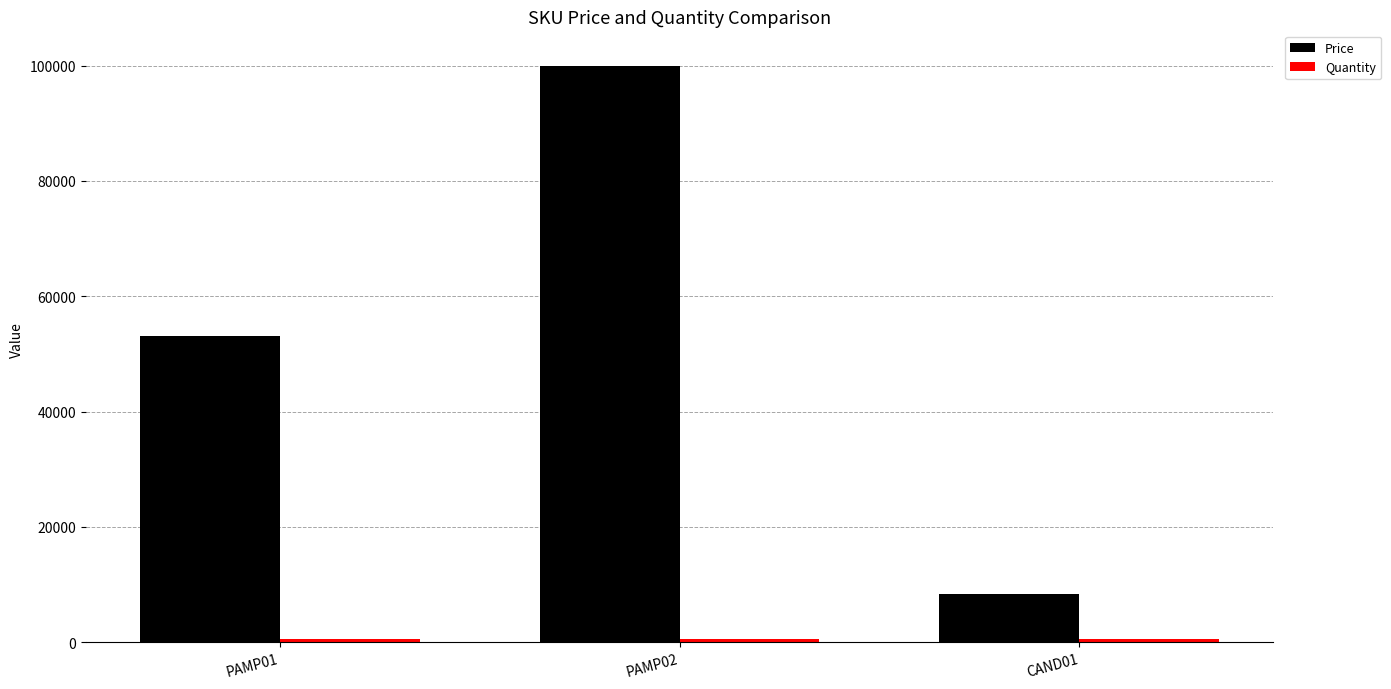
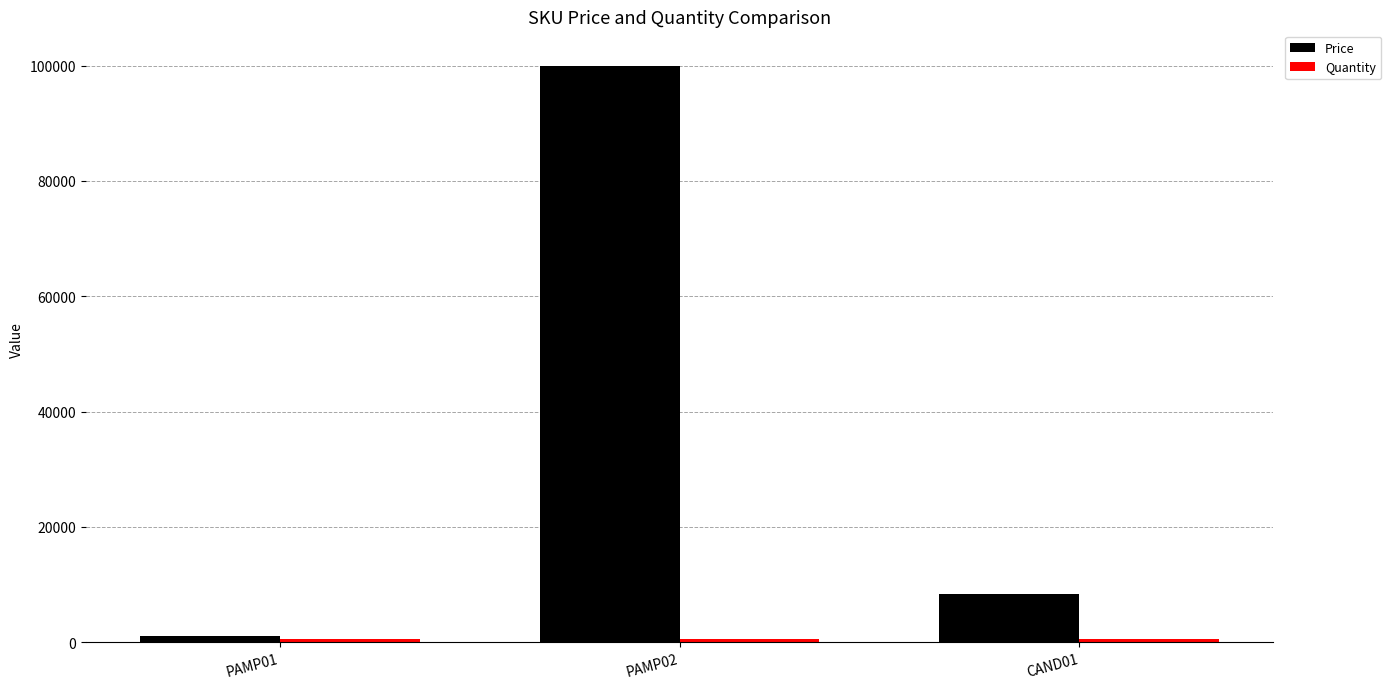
Price, PAMP01: 53000 -> 1000
